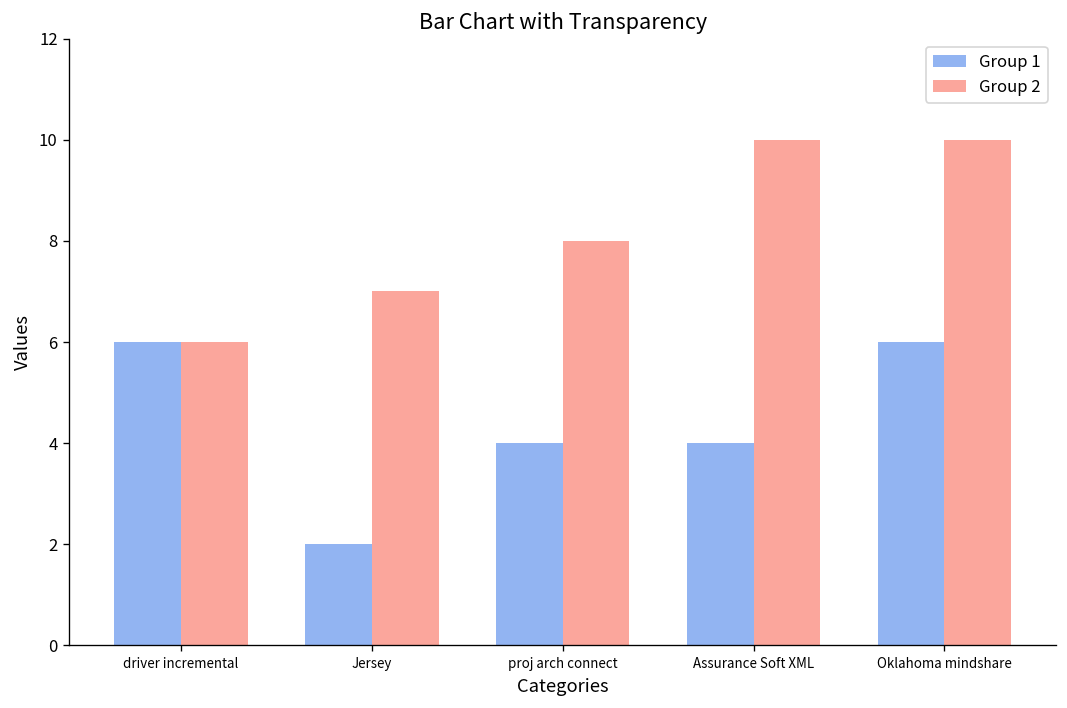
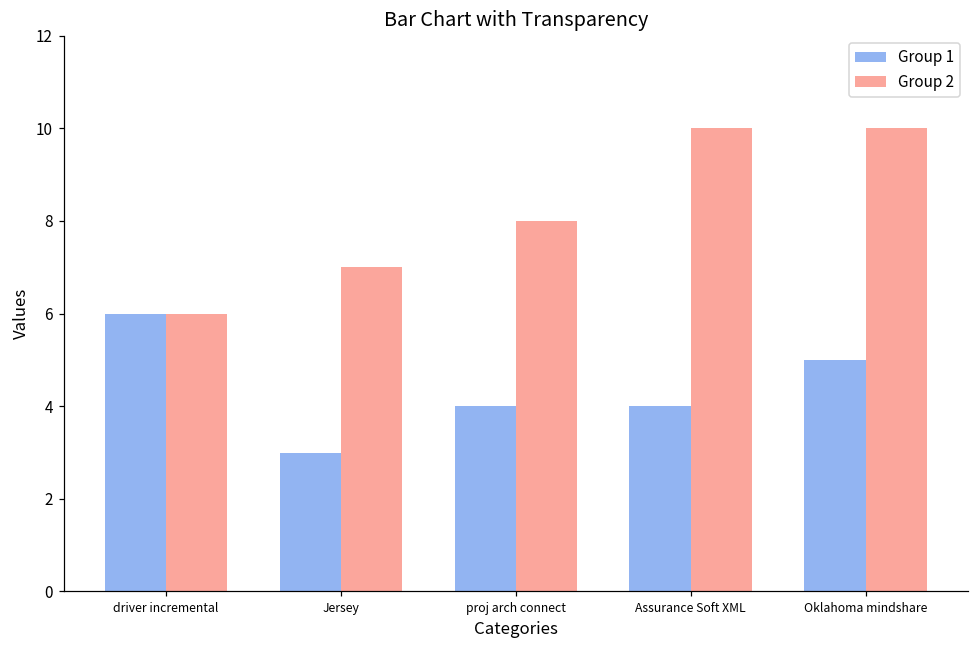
Group 1, Jersey: 2 -> 3
Group 1, Oklahoma mindshare: 6 -> 5
